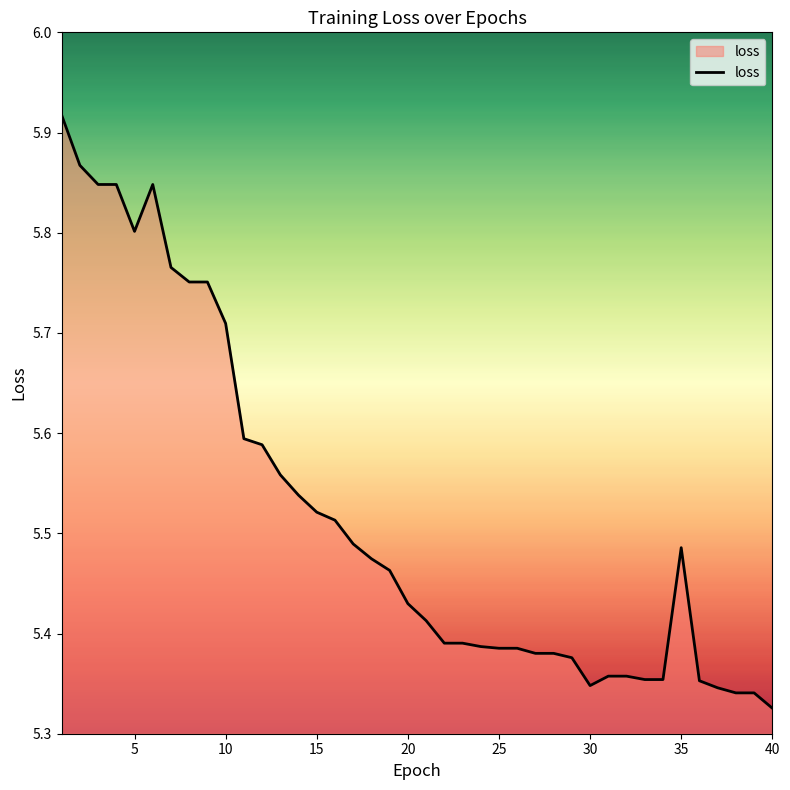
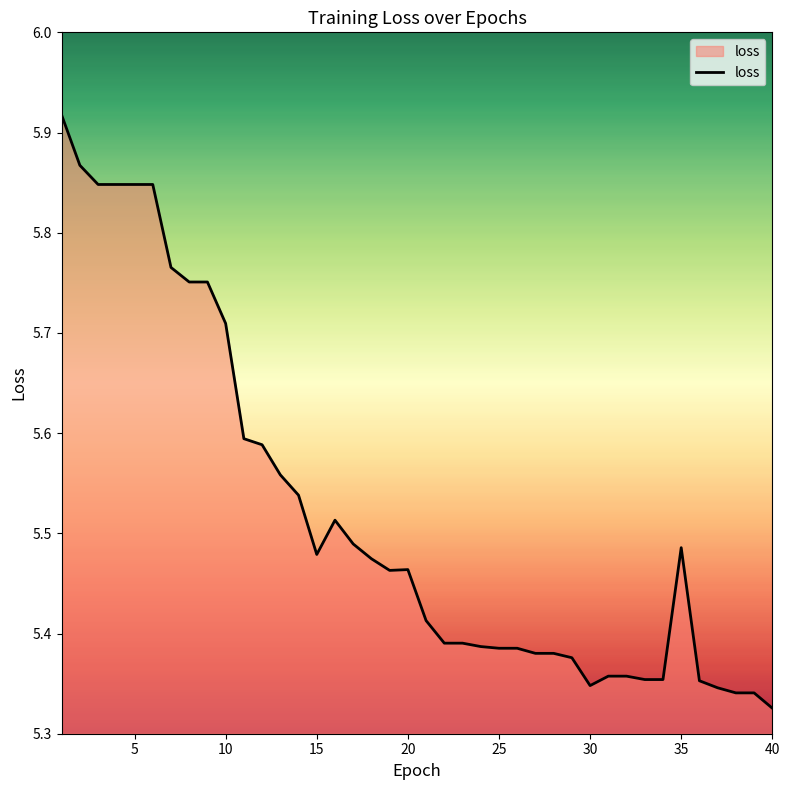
5: 5.801 -> 5.848
15: 5.521 -> 5.479
20: 5.430 -> 5.464
